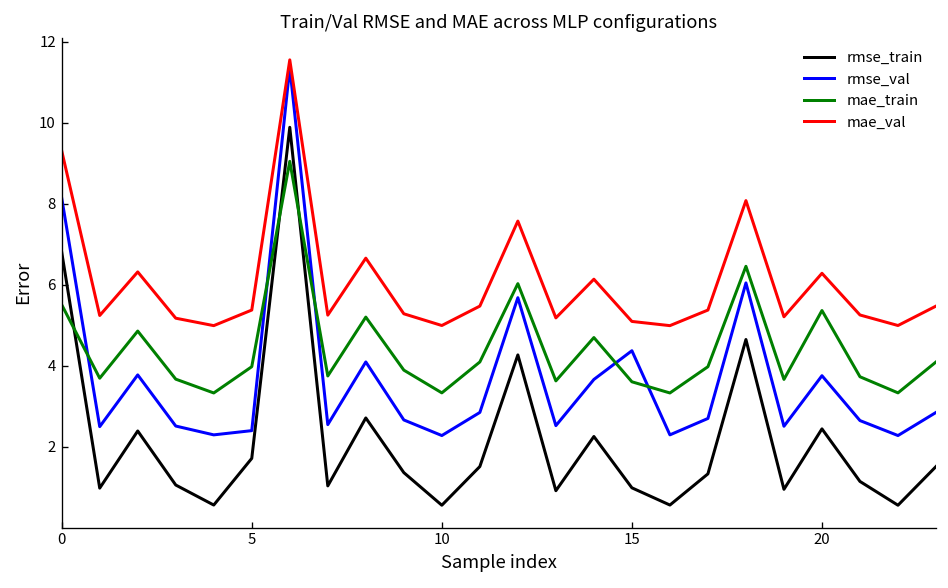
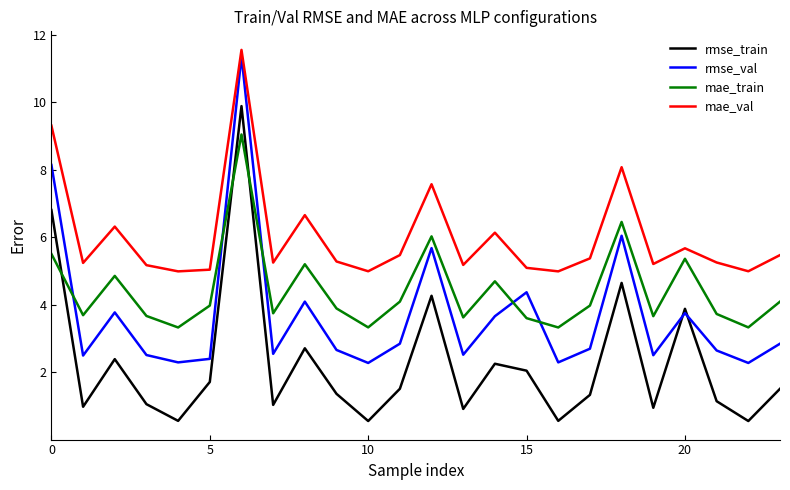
mae_val, 5: 5.4 -> 5.0
rmse_train, 15: 1.0 -> 2.0
rmse_train, 20: 2.4 -> 3.9
mae_val, 20: 6.3 -> 5.7
